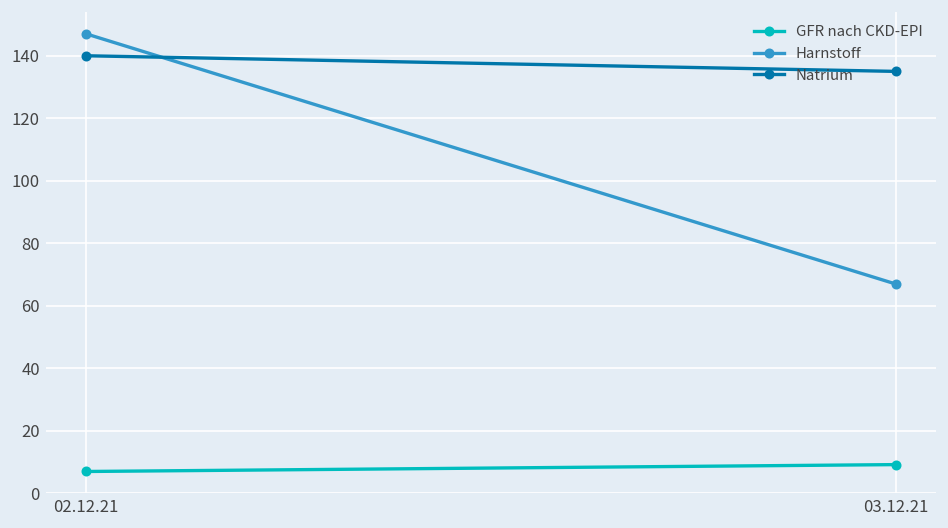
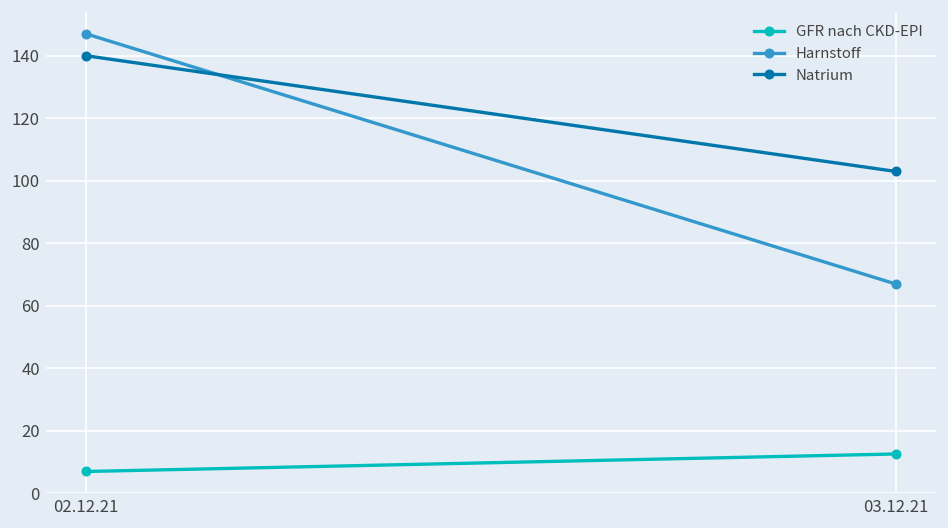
GFR nach CKD-EPI, 03.12.21: 9 -> 13
Natrium, 03.12.21: 135 -> 103
